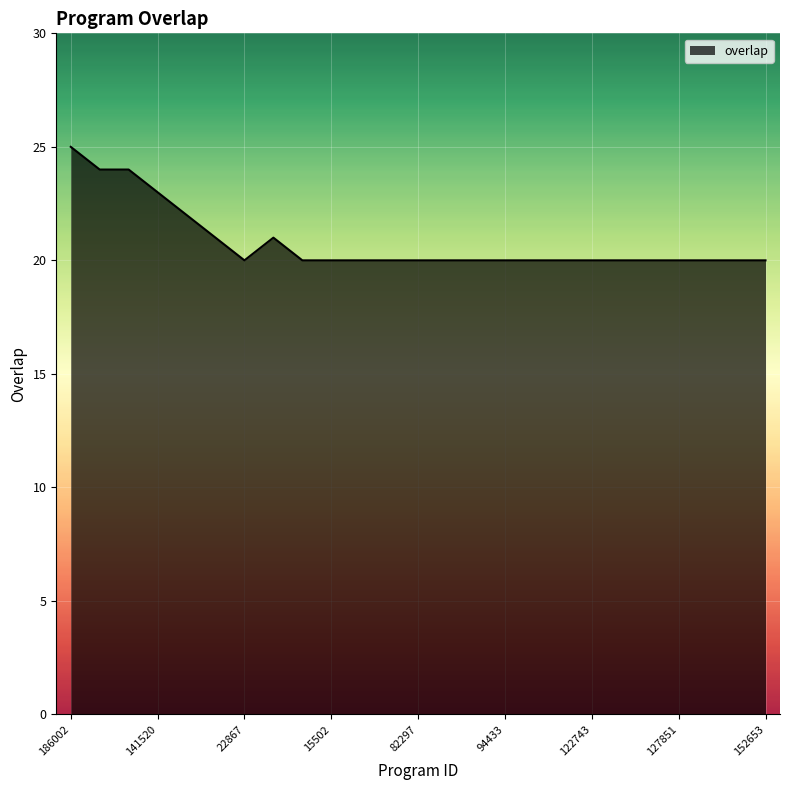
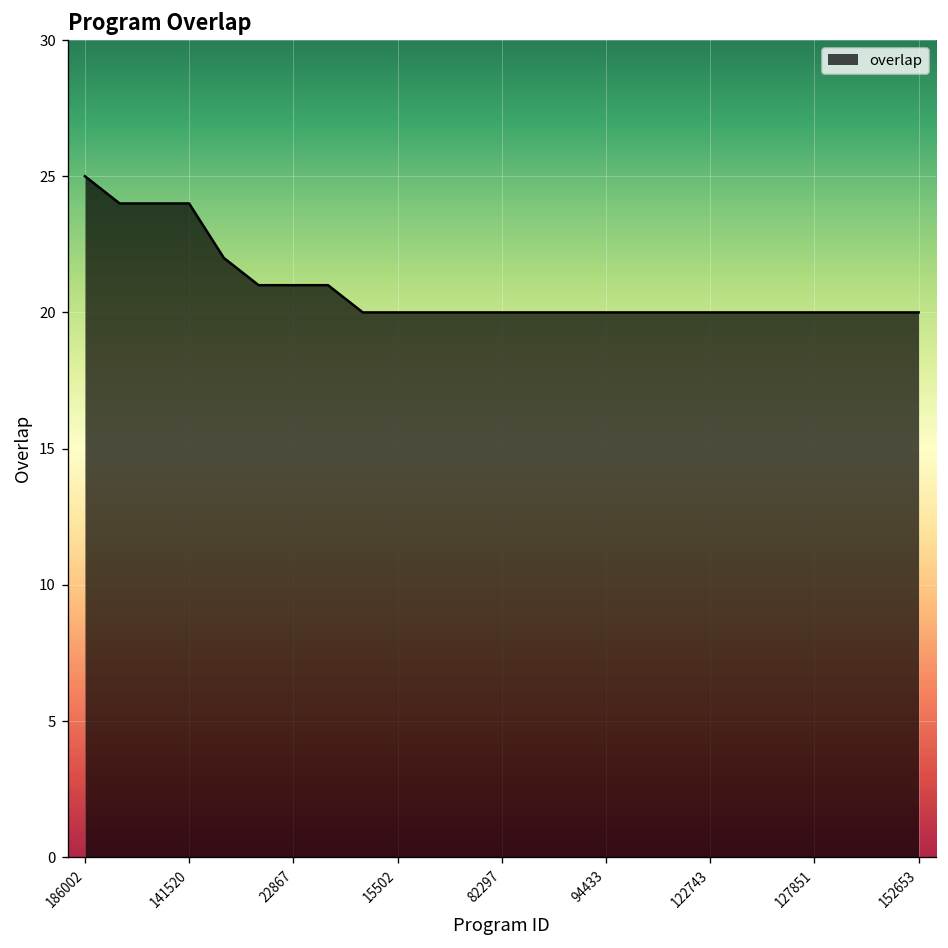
141520: 23 -> 24
22867: 20 -> 21
